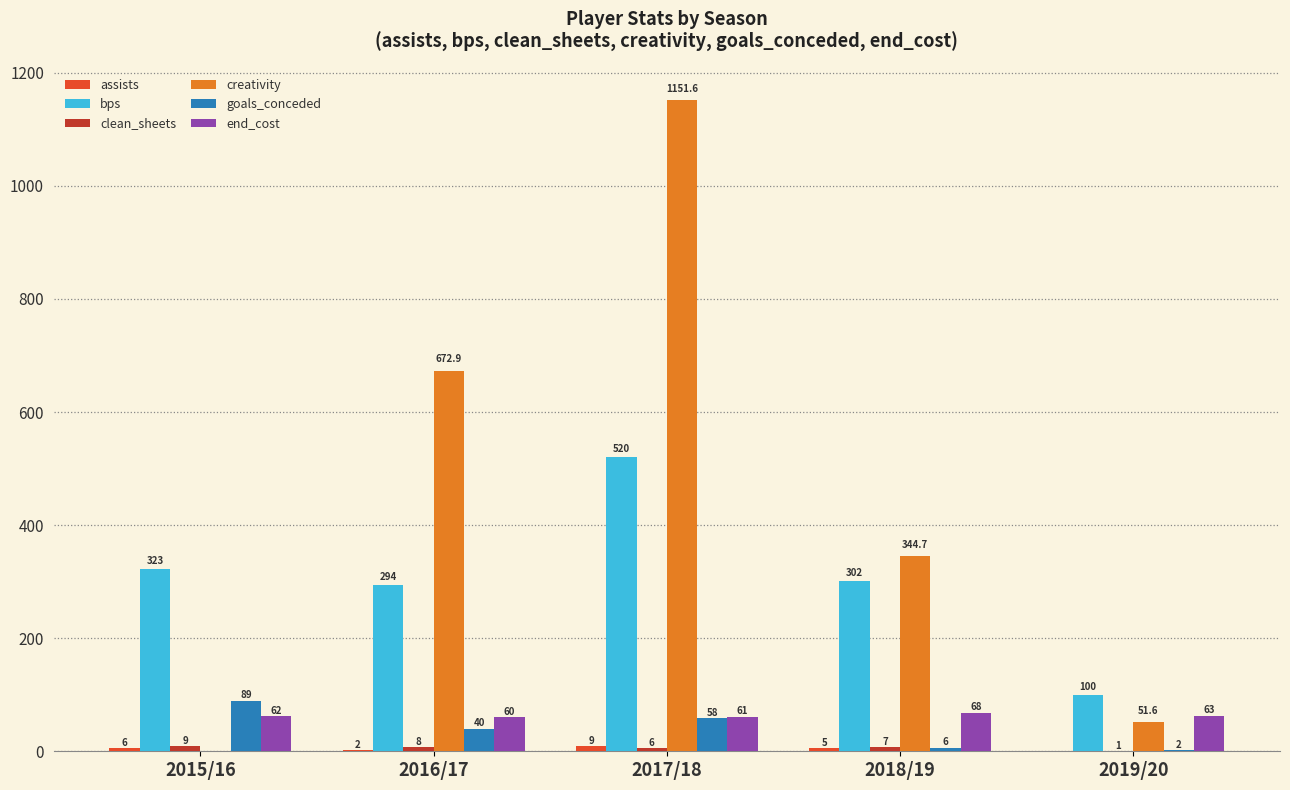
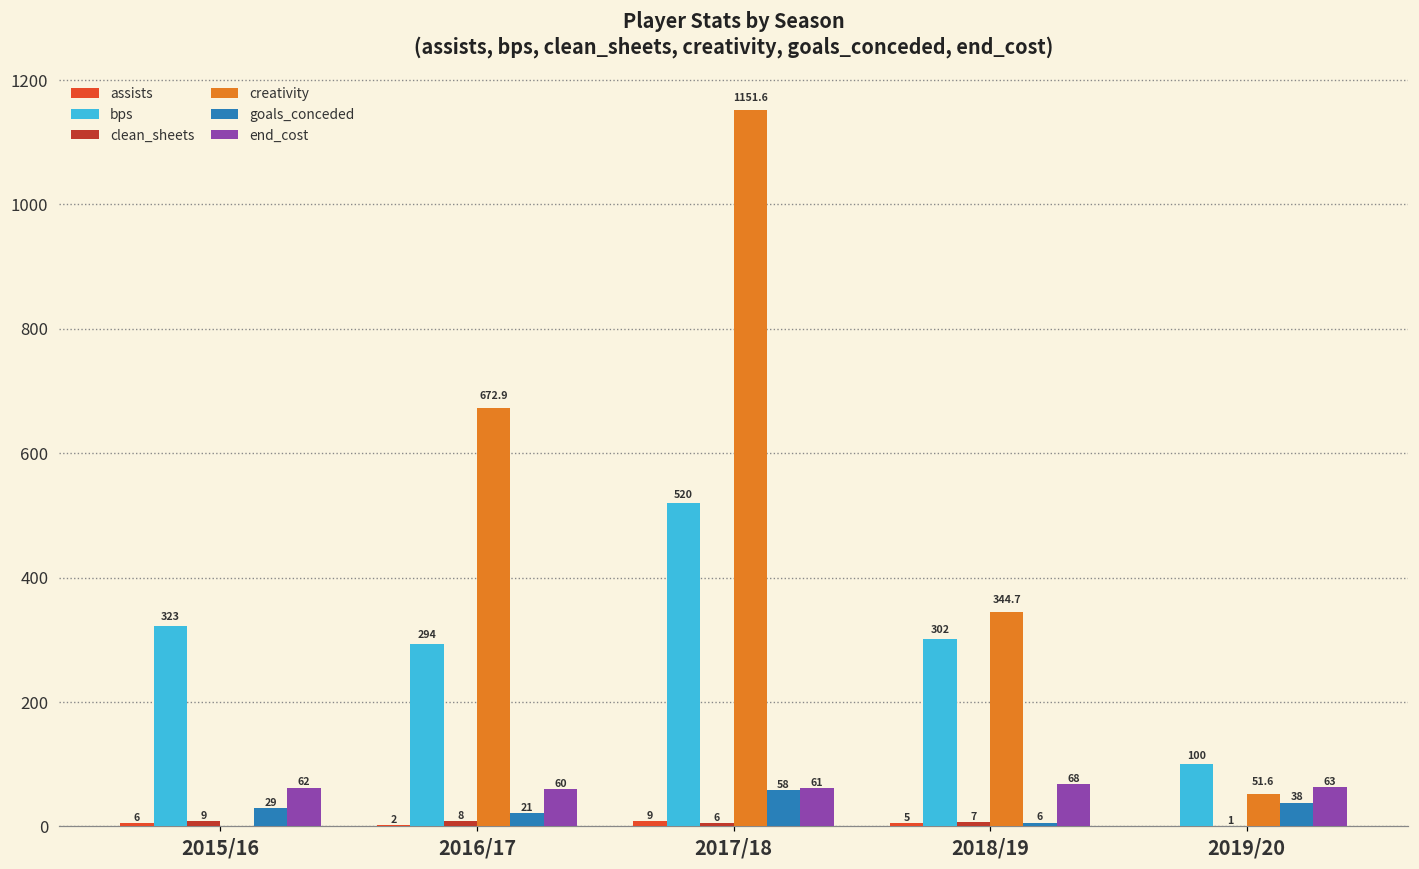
goals_conceded, 2015/16: 89 -> 29
goals_conceded, 2016/17: 40 -> 21
goals_conceded, 2019/20: 2 -> 38
